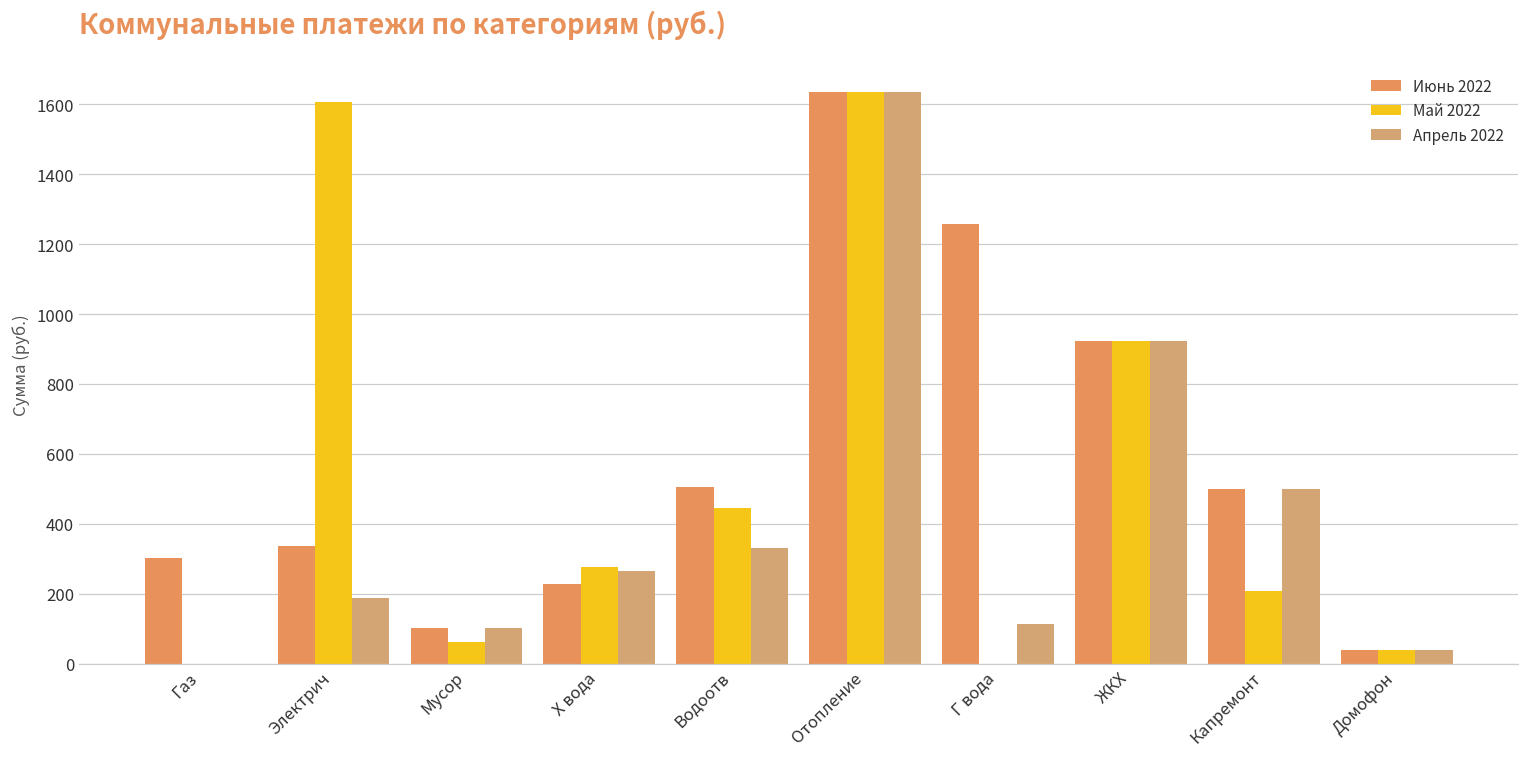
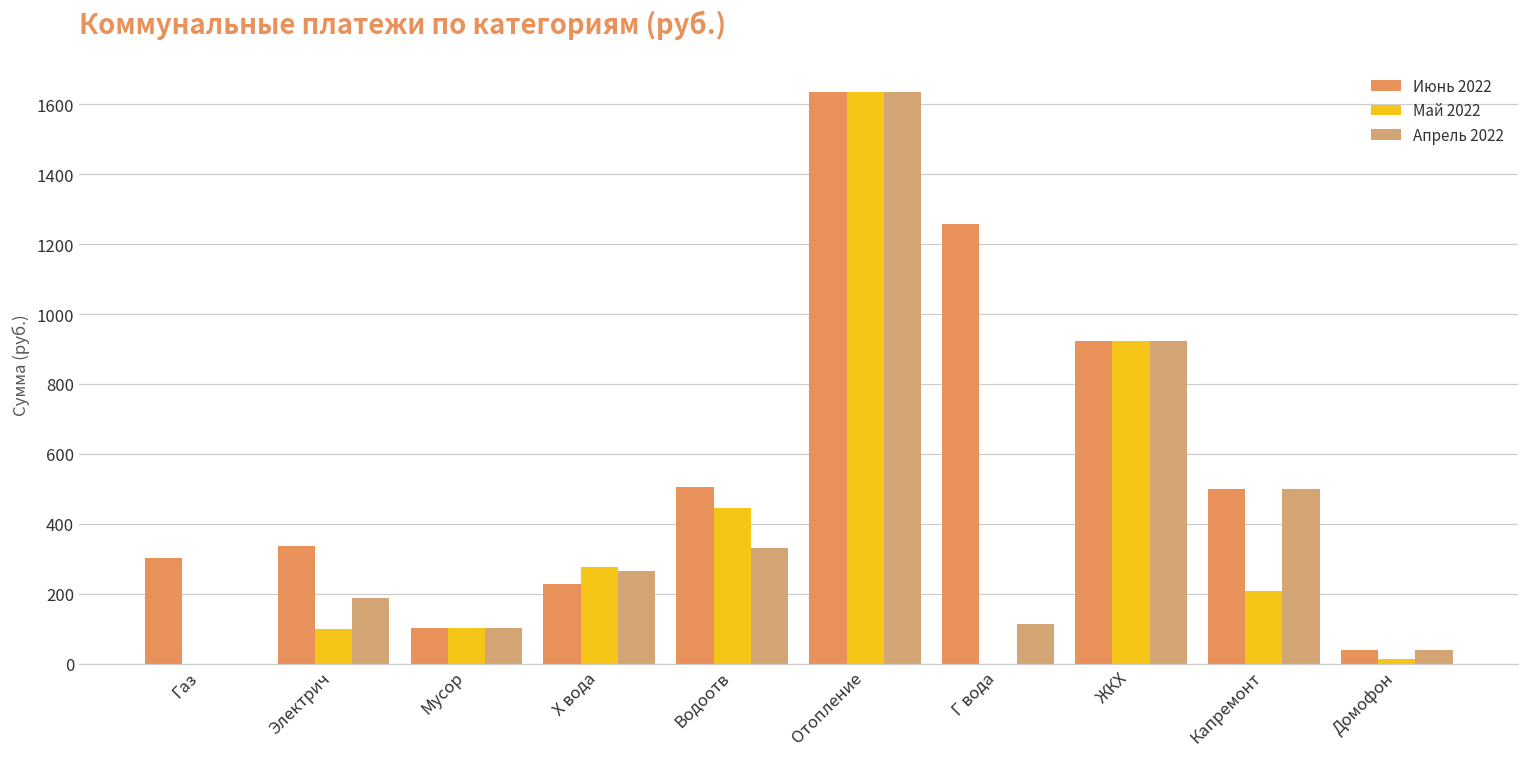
Май 2022, Электрич: 1610 -> 100
Май 2022, Мусор: 60 -> 100
Май 2022, Домофон: 40 -> 10
